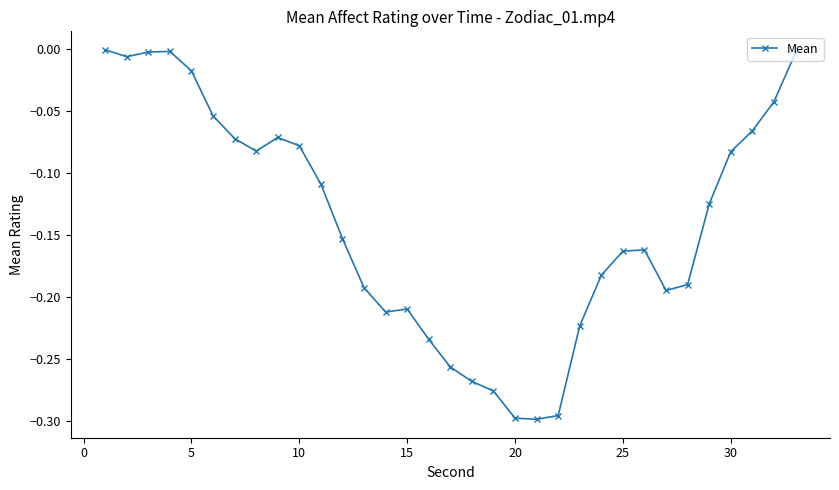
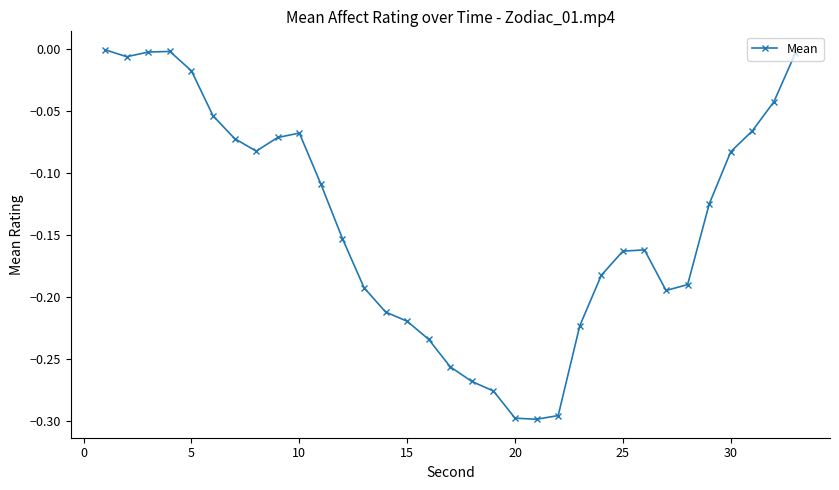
10: -0.078 -> -0.068
15: -0.210 -> -0.219
